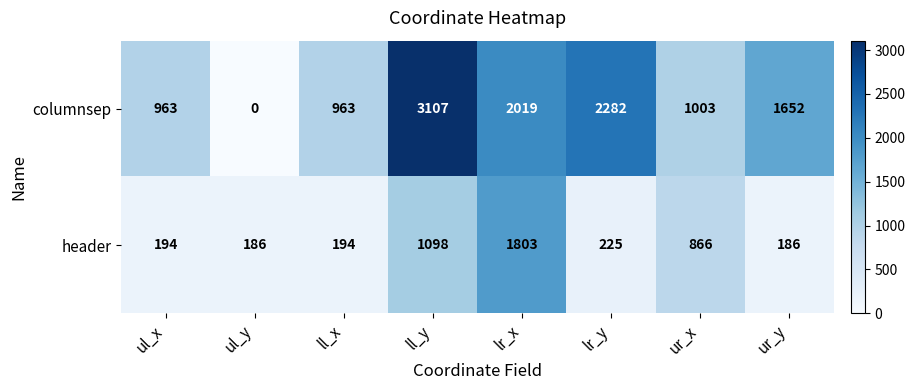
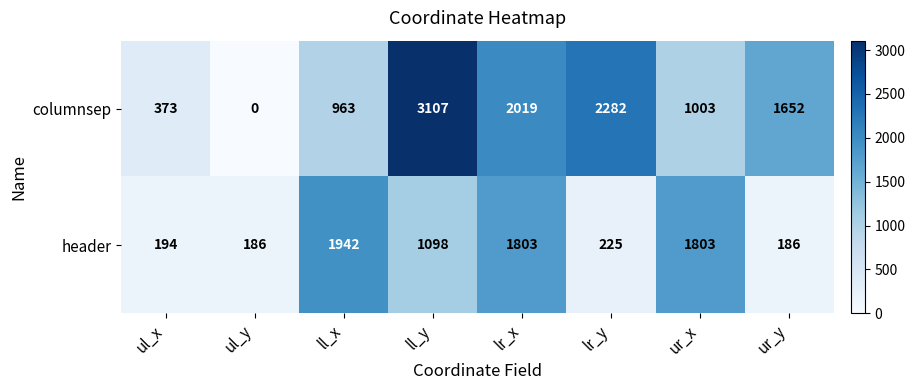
columnsep, ul_x: 963 -> 373
header, ll_x: 194 -> 1942
header, ur_x: 866 -> 1803
